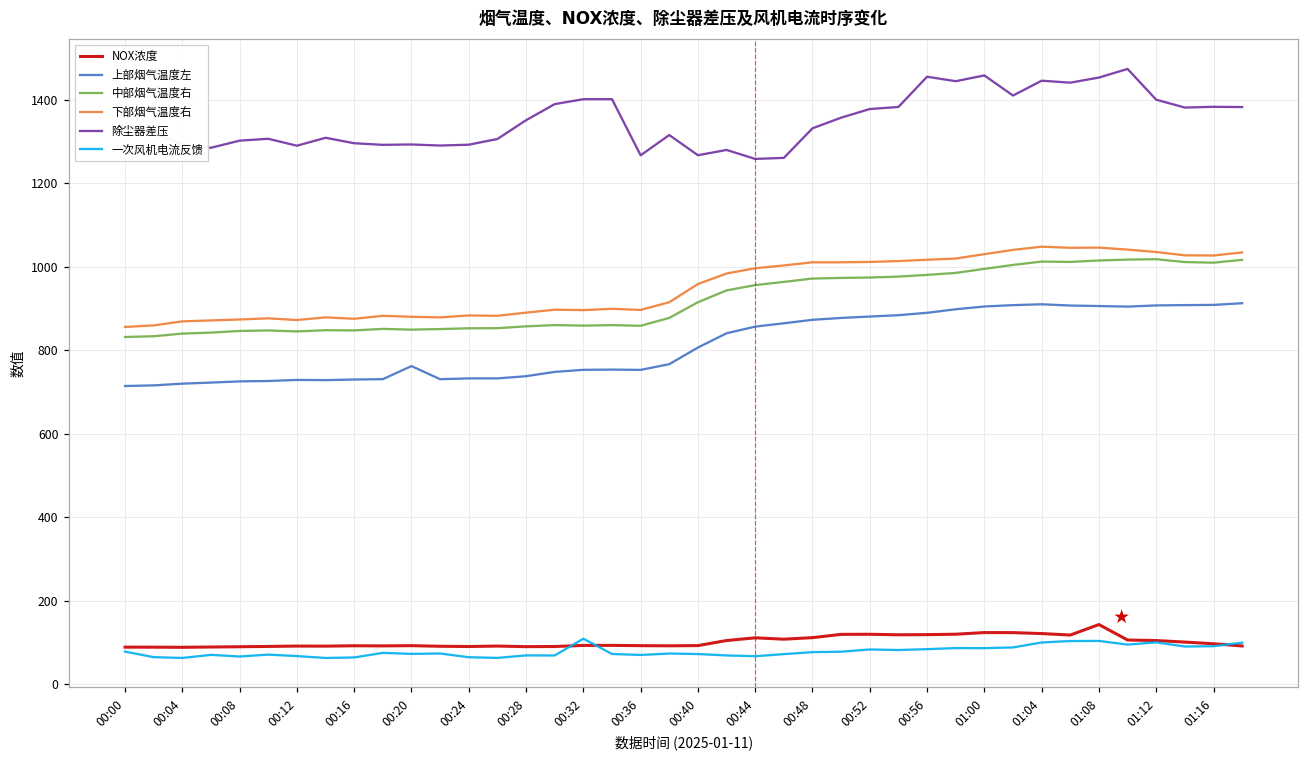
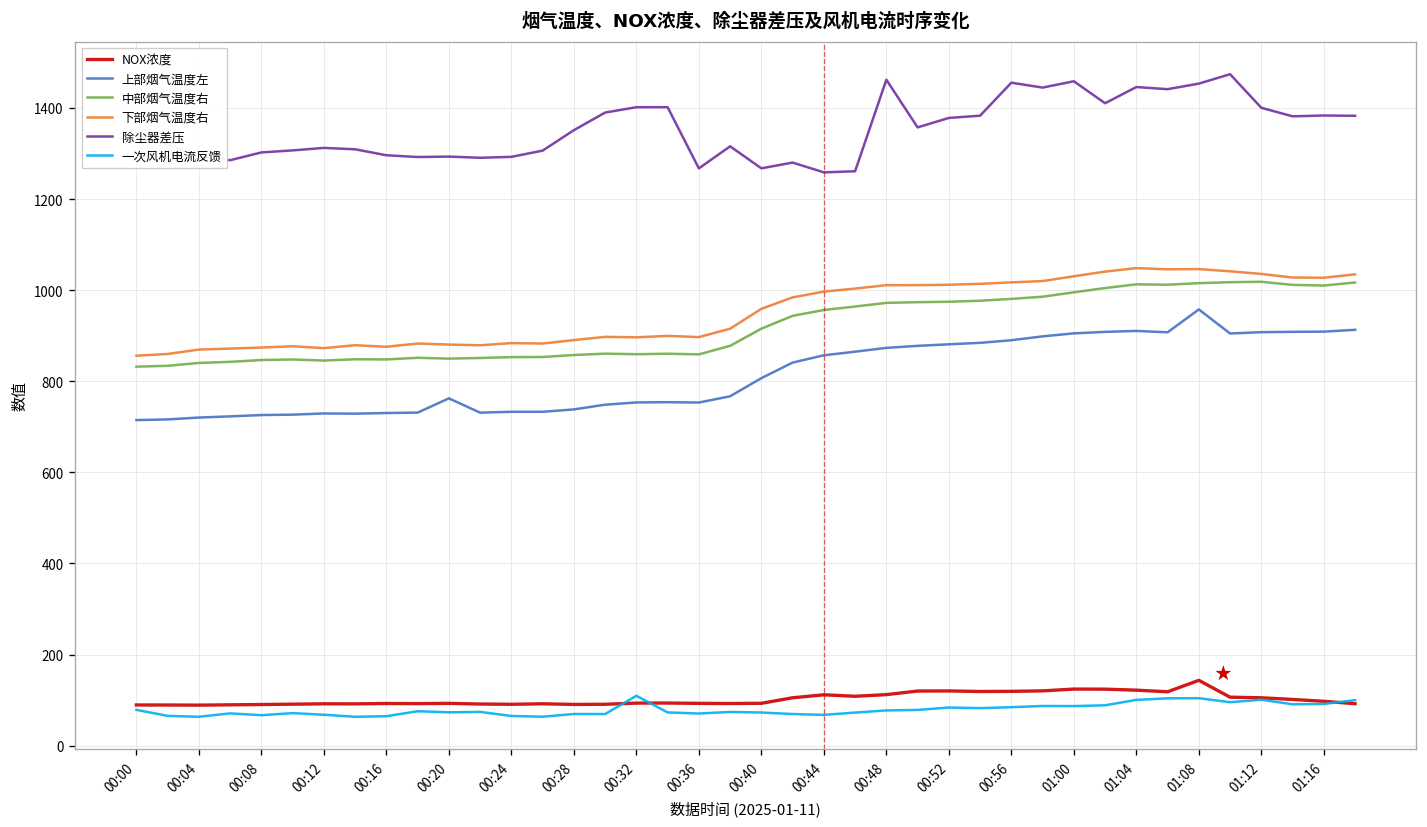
除尘器差压, 00:12: 1290 -> 1310
除尘器差压, 00:48: 1330 -> 1460
上部烟气温度左, 01:08: 910 -> 960
